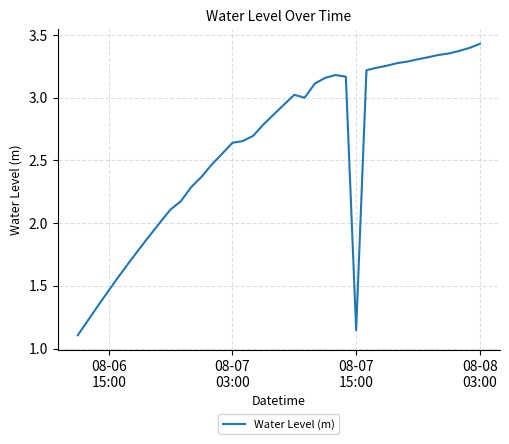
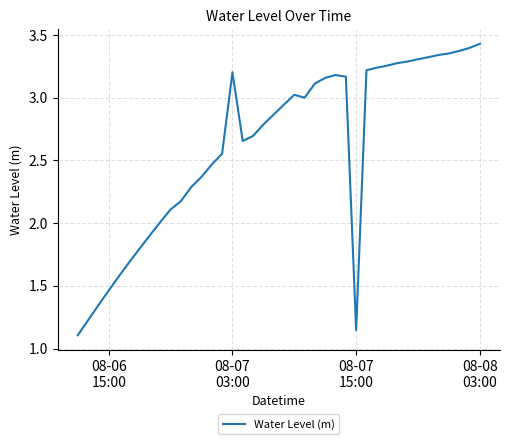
08-07 03:00: 2.64 -> 3.20
